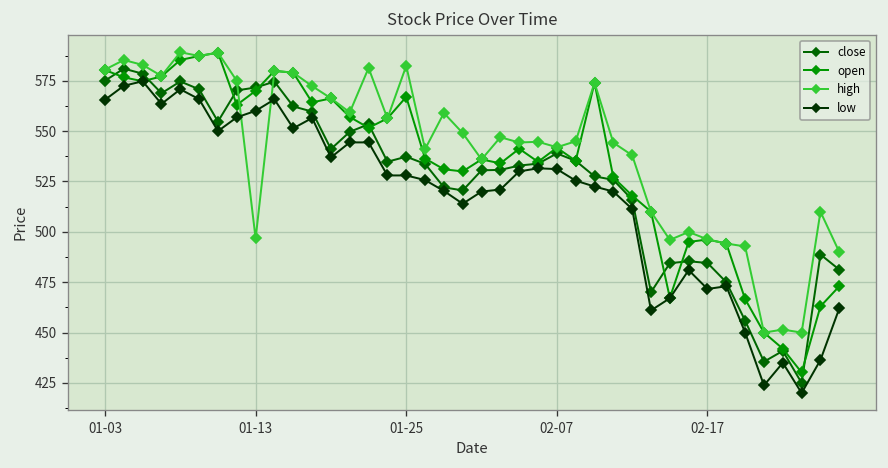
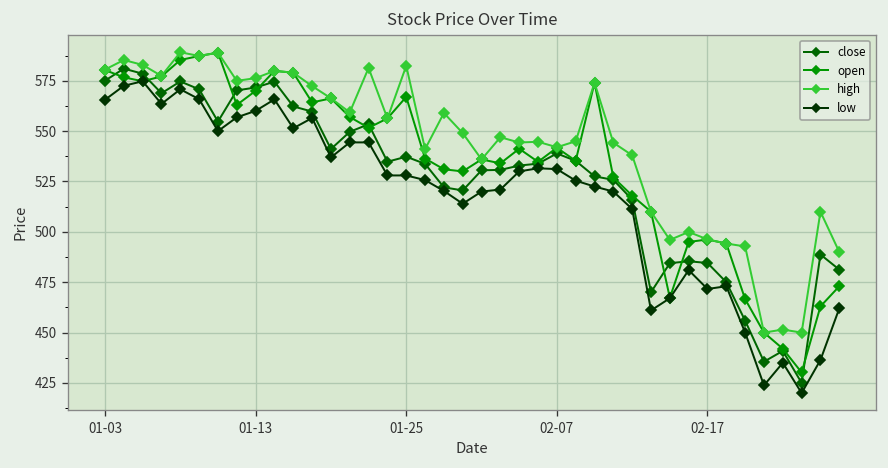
high, 01-13: 497 -> 576
